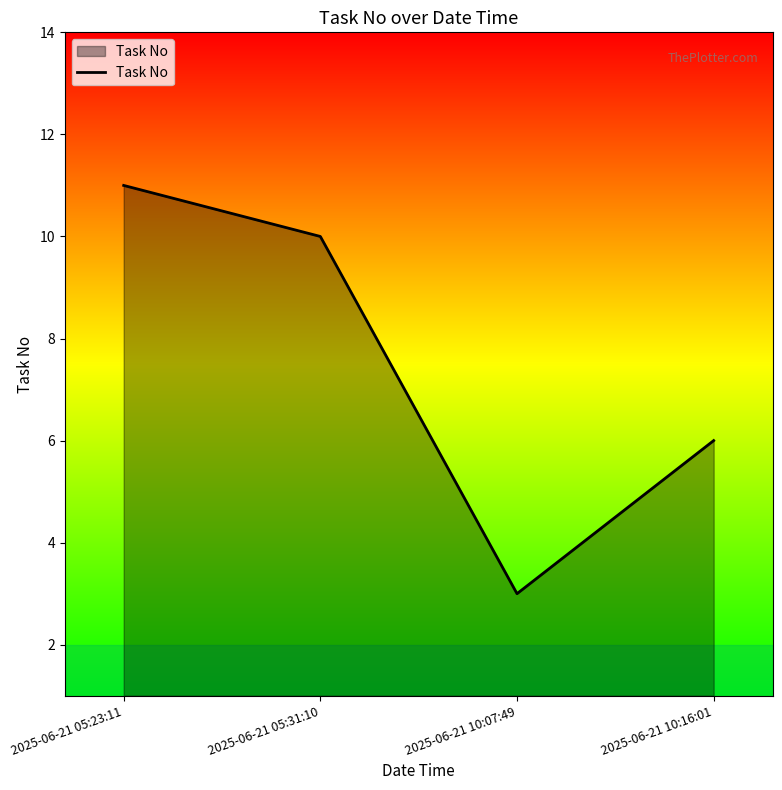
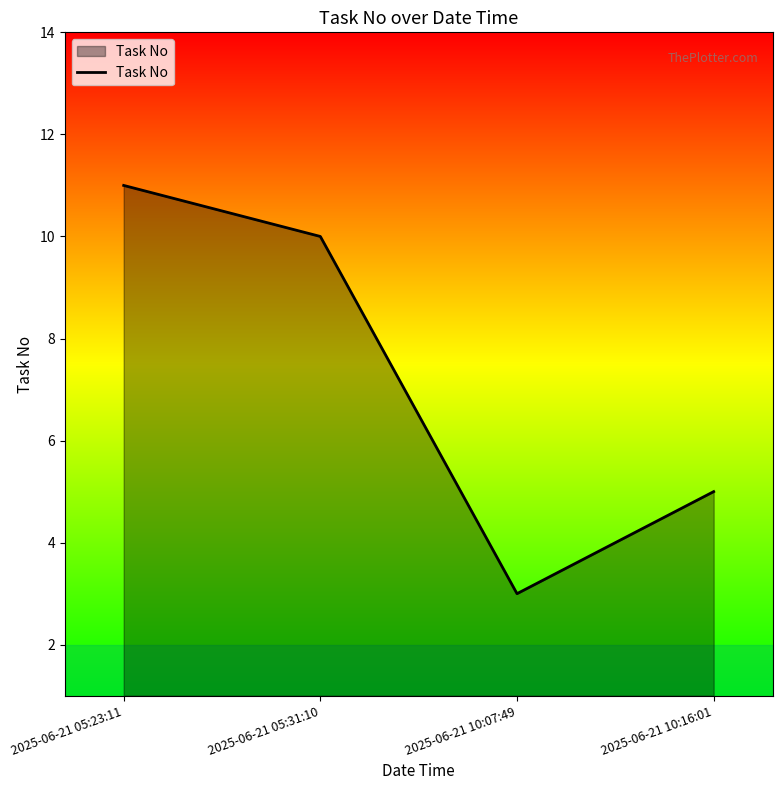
2025-06-21 10:16:01: 6 -> 5
